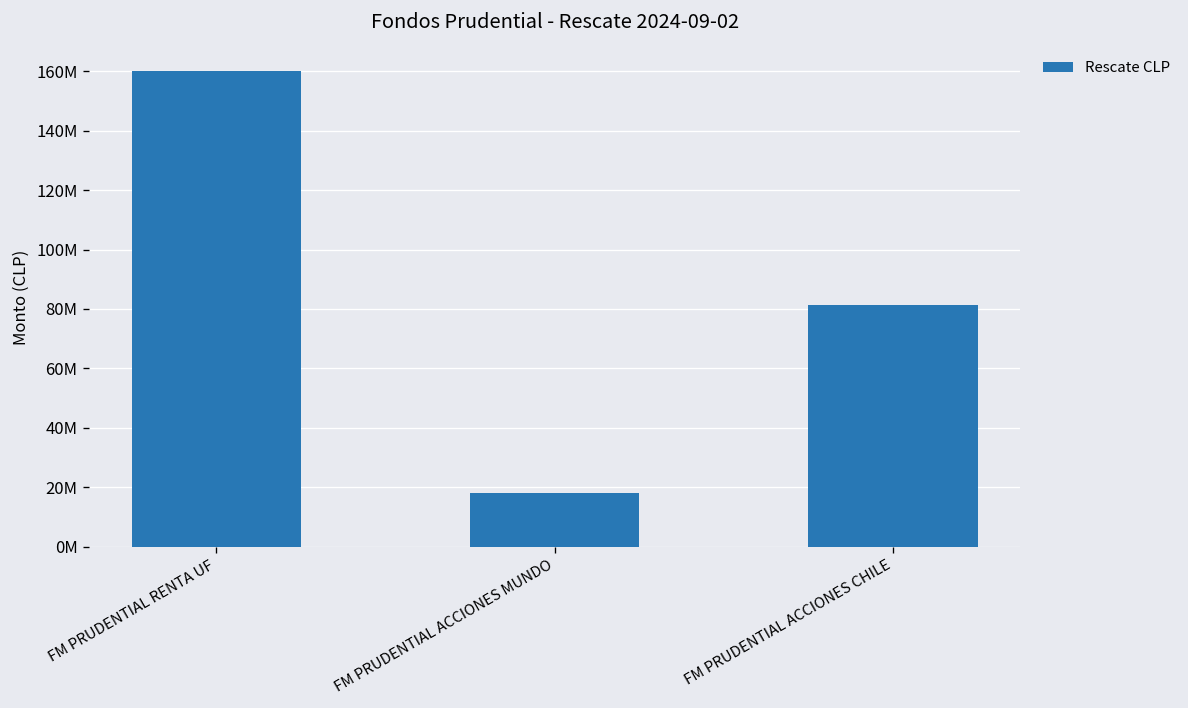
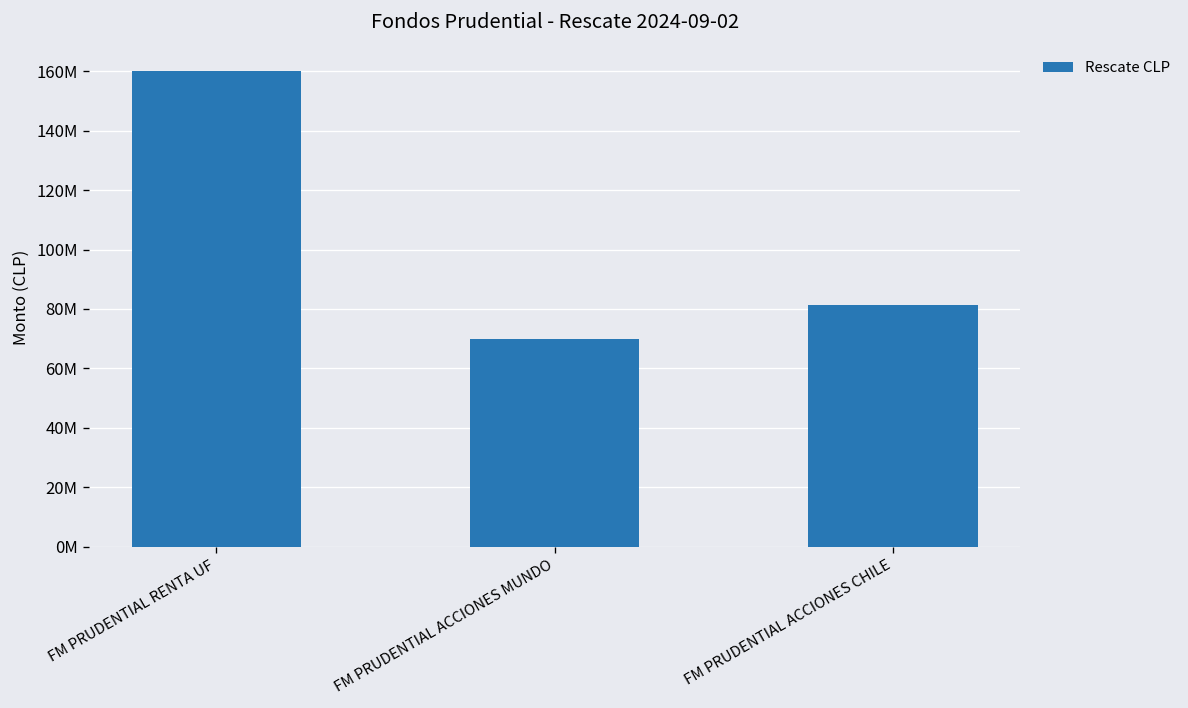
FM PRUDENTIAL ACCIONES MUNDO: 18000000 -> 70000000
